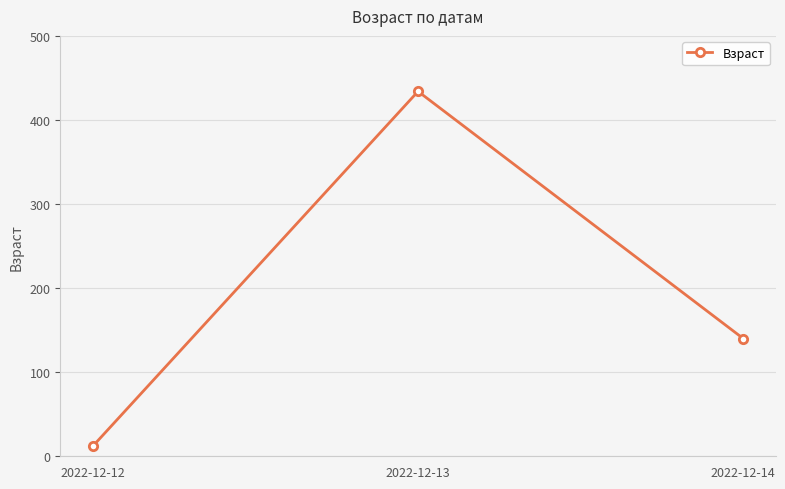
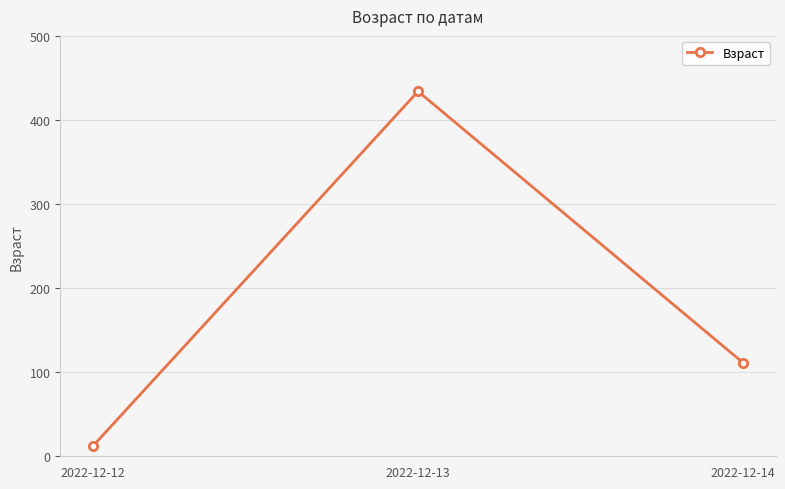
2022-12-14: 140 -> 110
